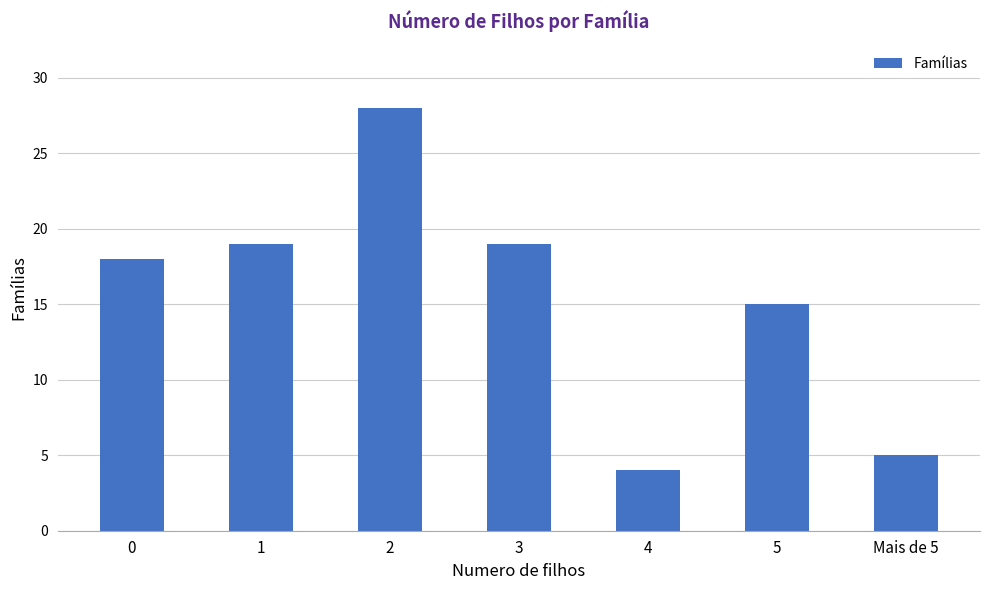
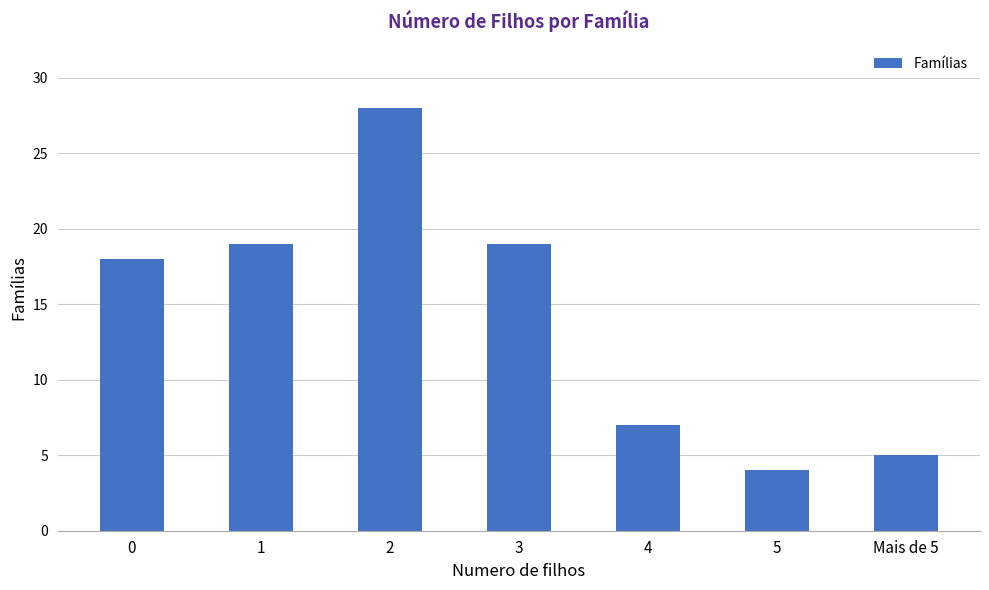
4: 4 -> 7
5: 15 -> 4
